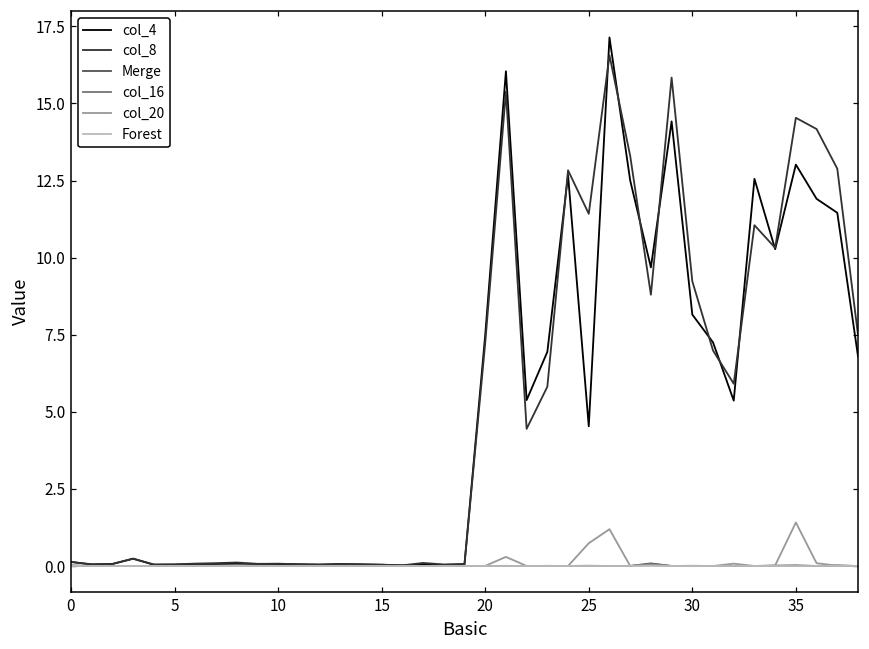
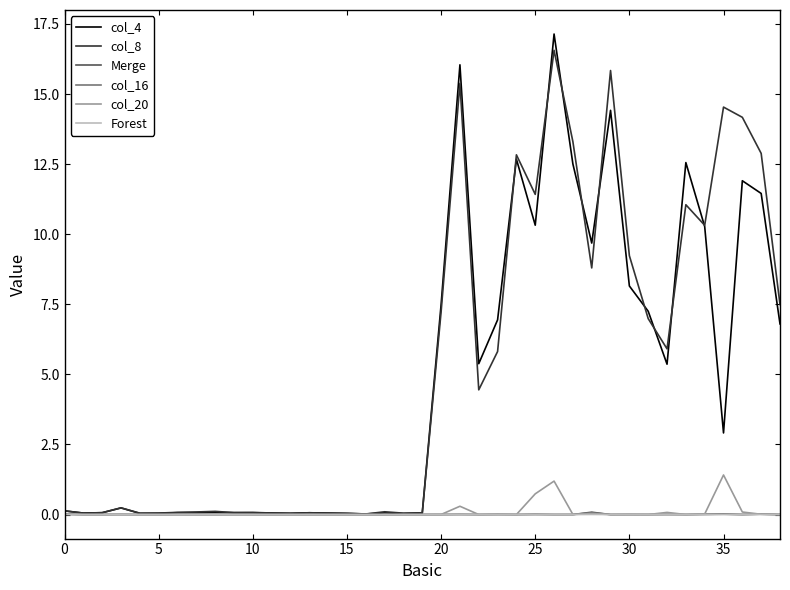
col_4, 25: 4.5 -> 10.3
col_4, 35: 13.0 -> 2.9
